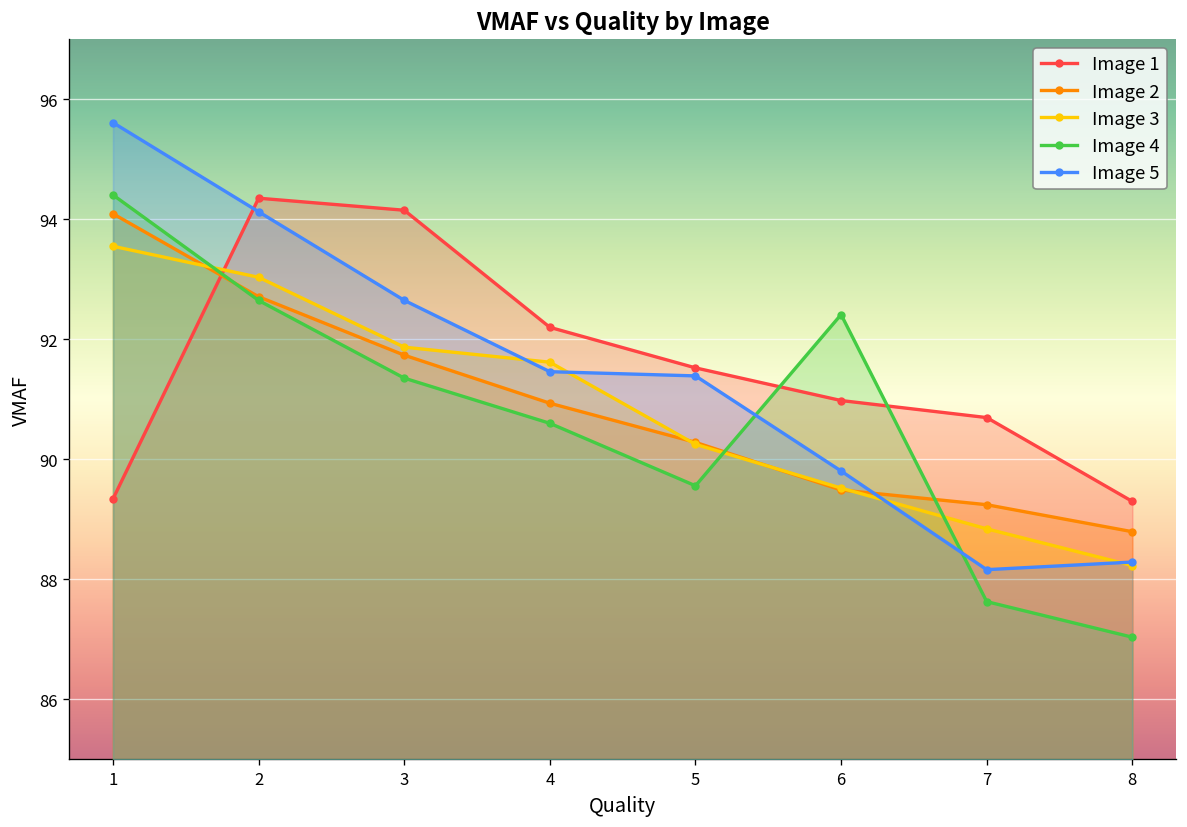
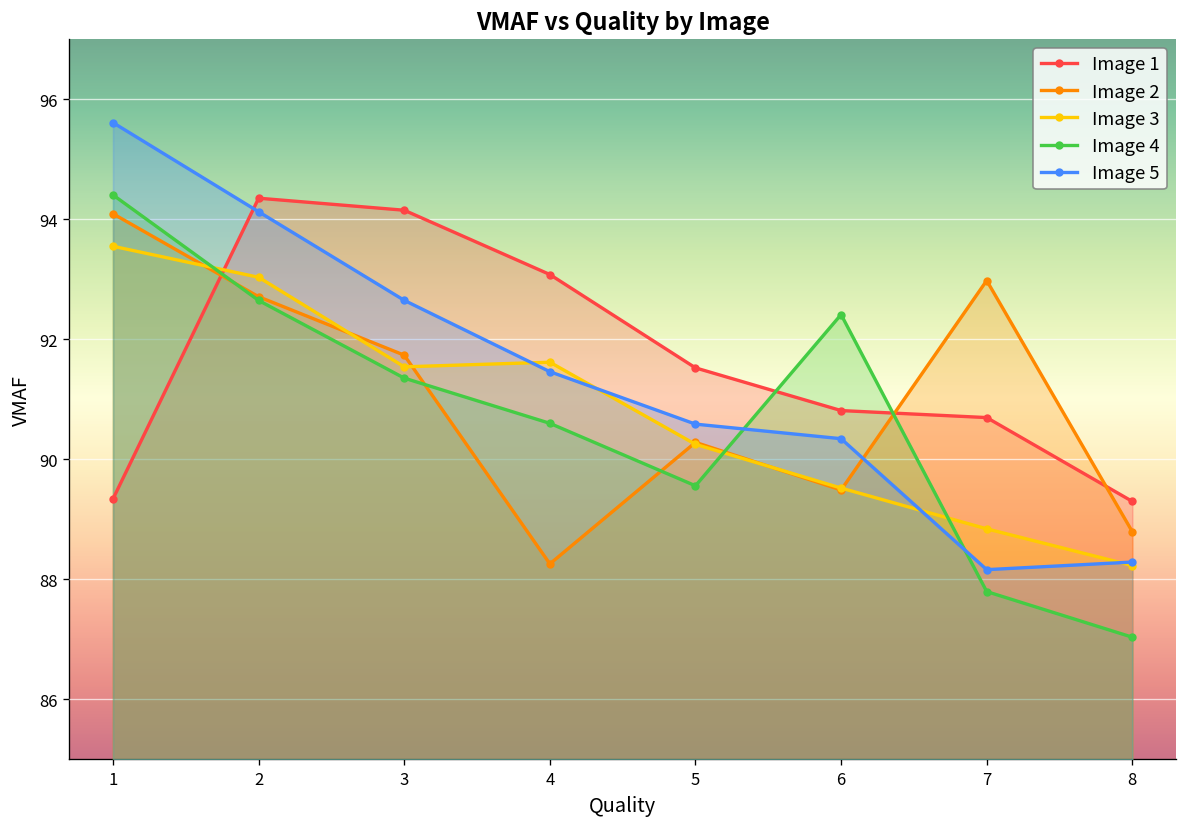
Image 3, 3: 91.9 -> 91.5
Image 1, 4: 92.2 -> 93.1
Image 2, 4: 90.9 -> 88.3
Image 5, 5: 91.4 -> 90.6
Image 1, 6: 91.0 -> 90.8
Image 5, 6: 89.8 -> 90.3
Image 2, 7: 89.2 -> 93.0
Image 4, 7: 87.6 -> 87.8
